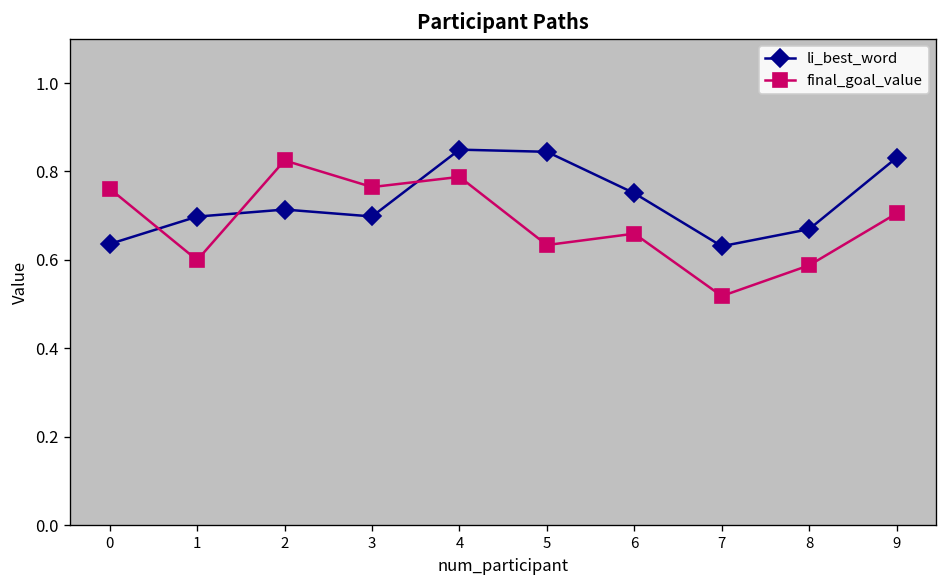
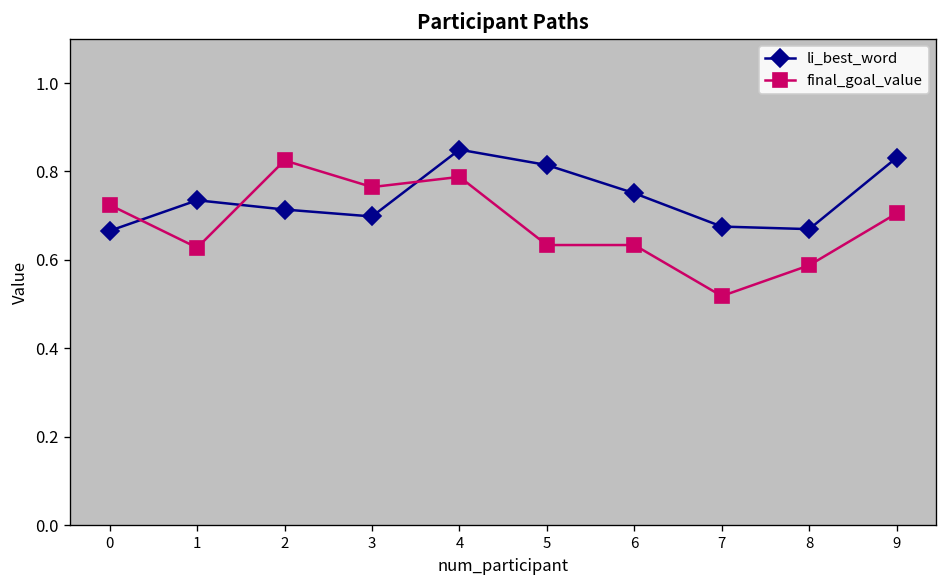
li_best_word, 0: 0.64 -> 0.67
final_goal_value, 0: 0.76 -> 0.72
li_best_word, 1: 0.70 -> 0.73
final_goal_value, 1: 0.60 -> 0.63
li_best_word, 5: 0.84 -> 0.81
final_goal_value, 6: 0.66 -> 0.63
li_best_word, 7: 0.63 -> 0.68
